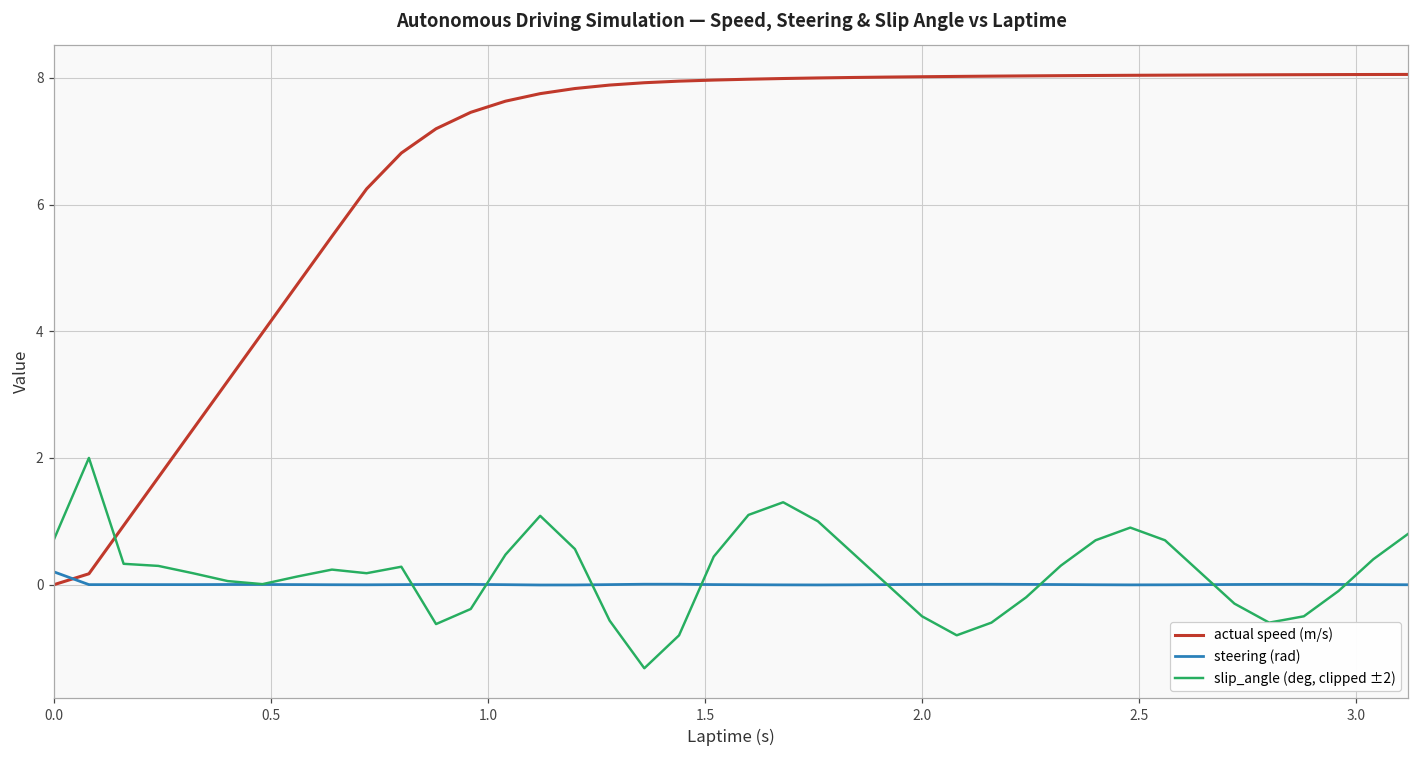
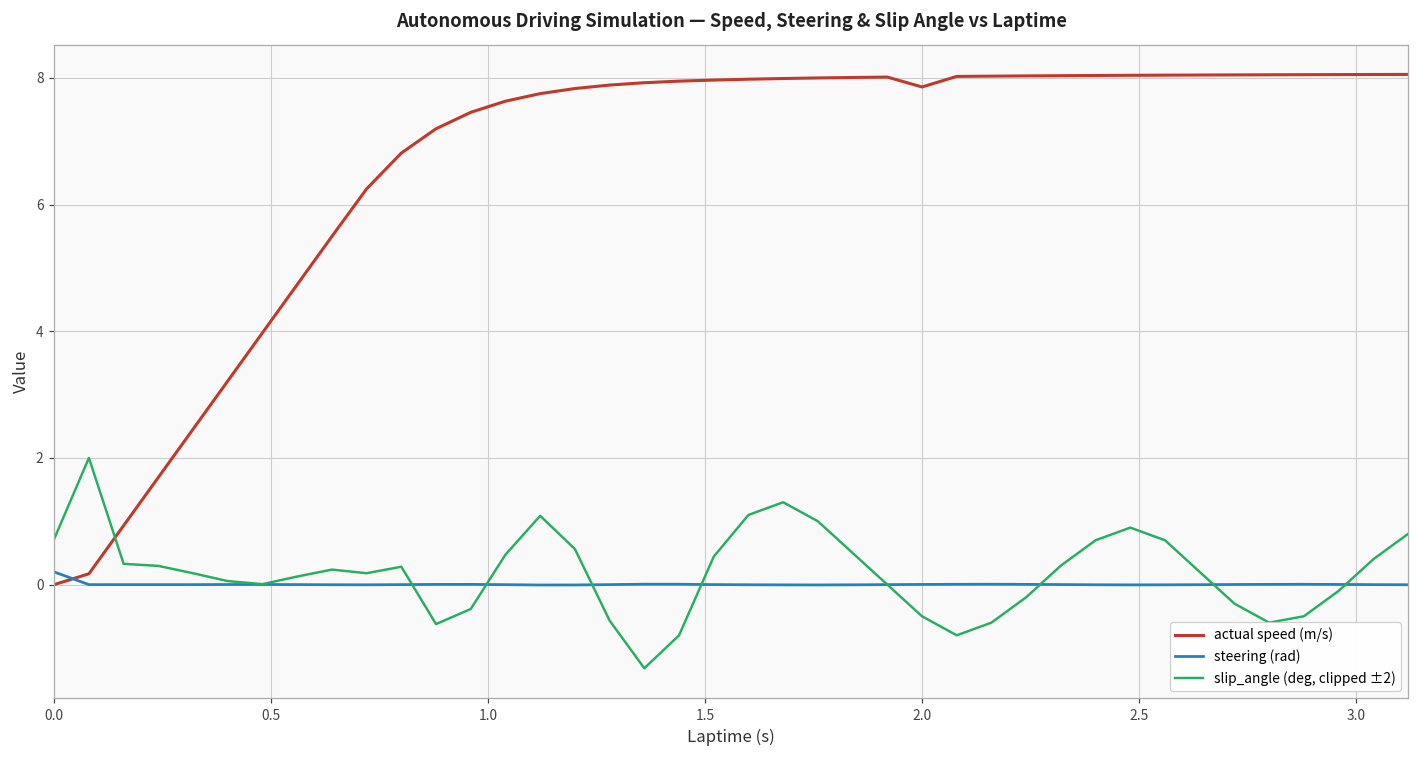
actual speed (m/s), 2.0: 8.0 -> 7.9
